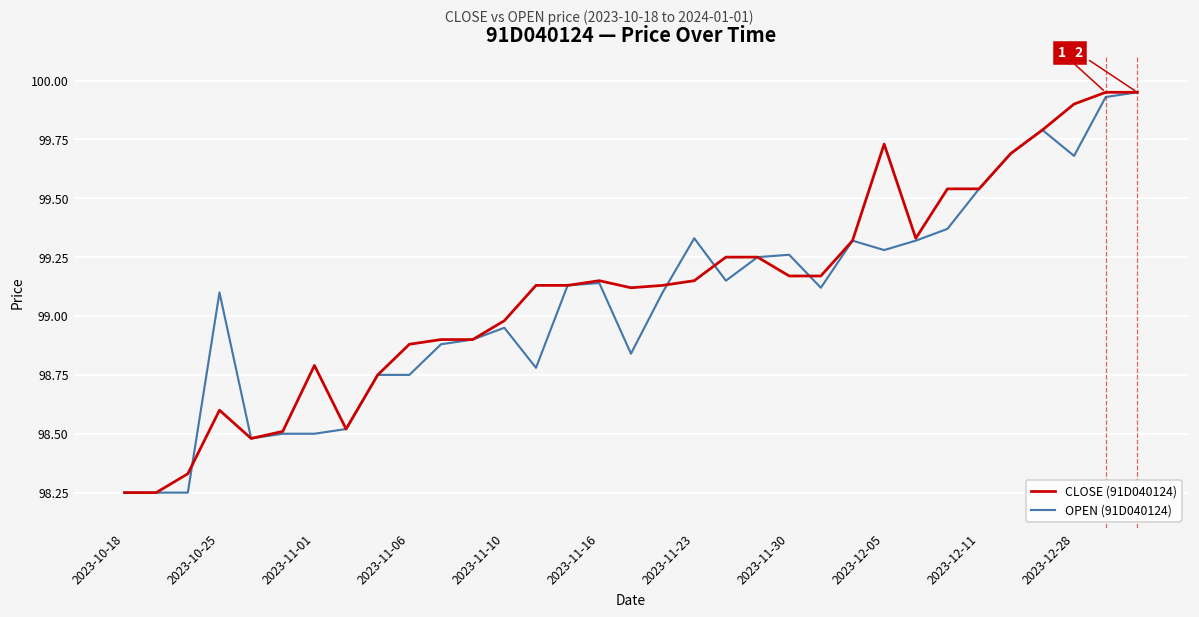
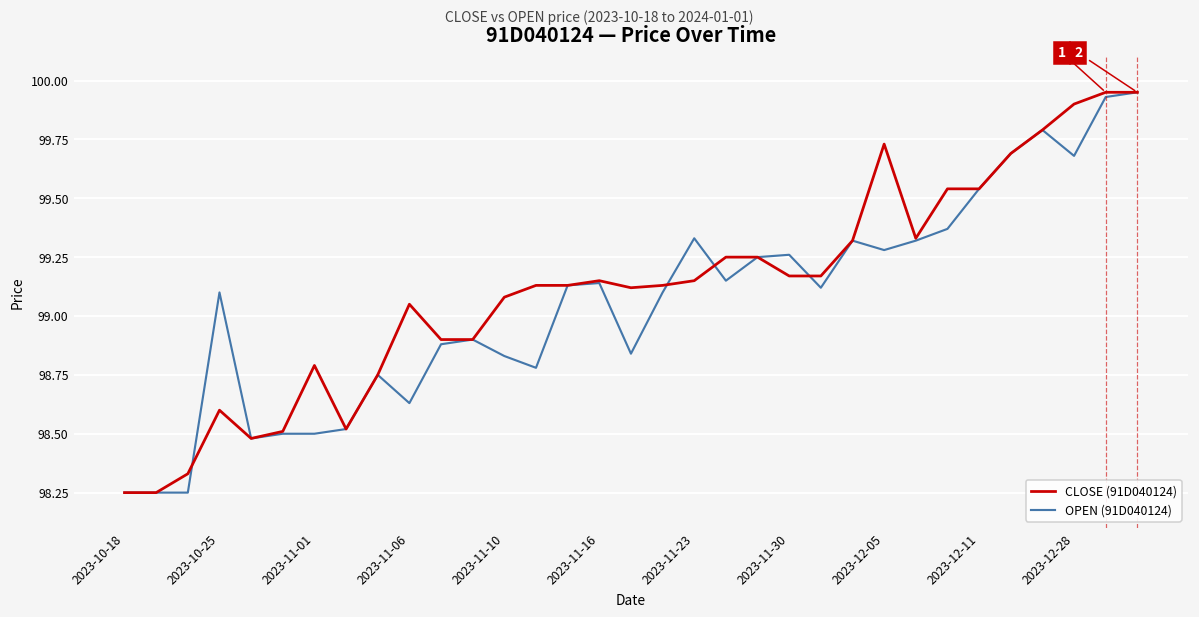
CLOSE (91D040124), 2023-11-06: 98.88 -> 99.05
OPEN (91D040124), 2023-11-06: 98.75 -> 98.63
CLOSE (91D040124), 2023-11-10: 98.98 -> 99.08
OPEN (91D040124), 2023-11-10: 98.95 -> 98.83
